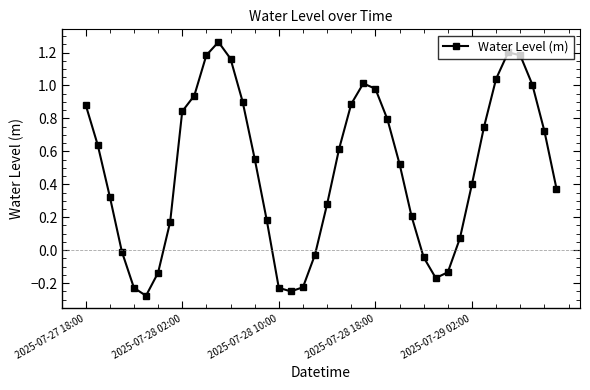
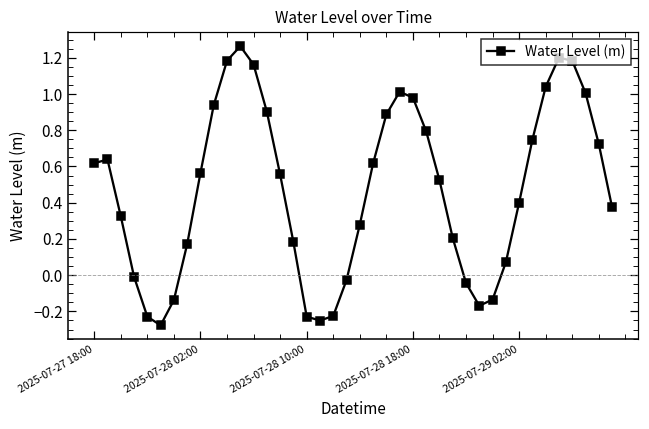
2025-07-27 18:00: 0.88 -> 0.62
2025-07-28 02:00: 0.84 -> 0.56
